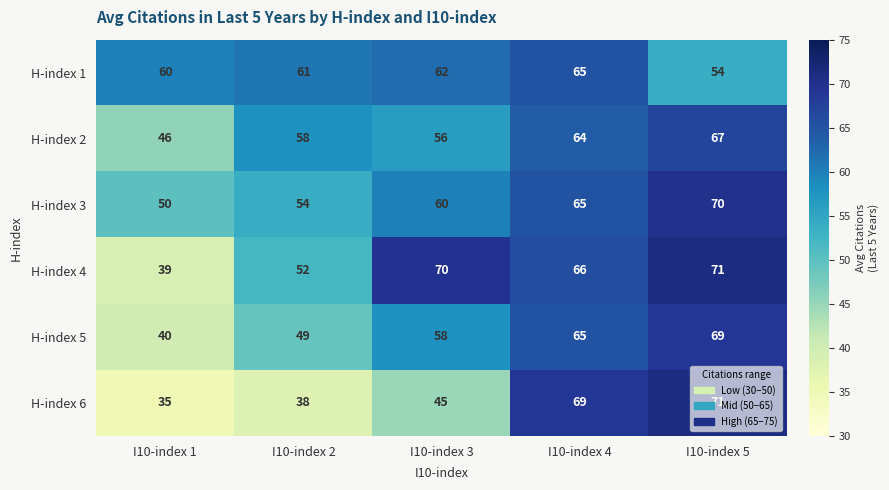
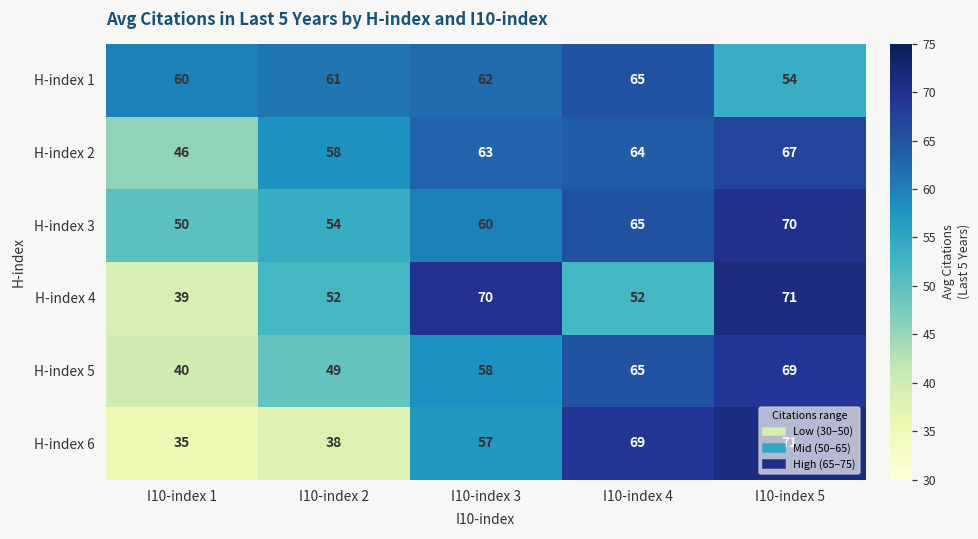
H-index 2, I10-index 3: 56 -> 63
H-index 4, I10-index 4: 66 -> 52
H-index 6, I10-index 3: 45 -> 57
